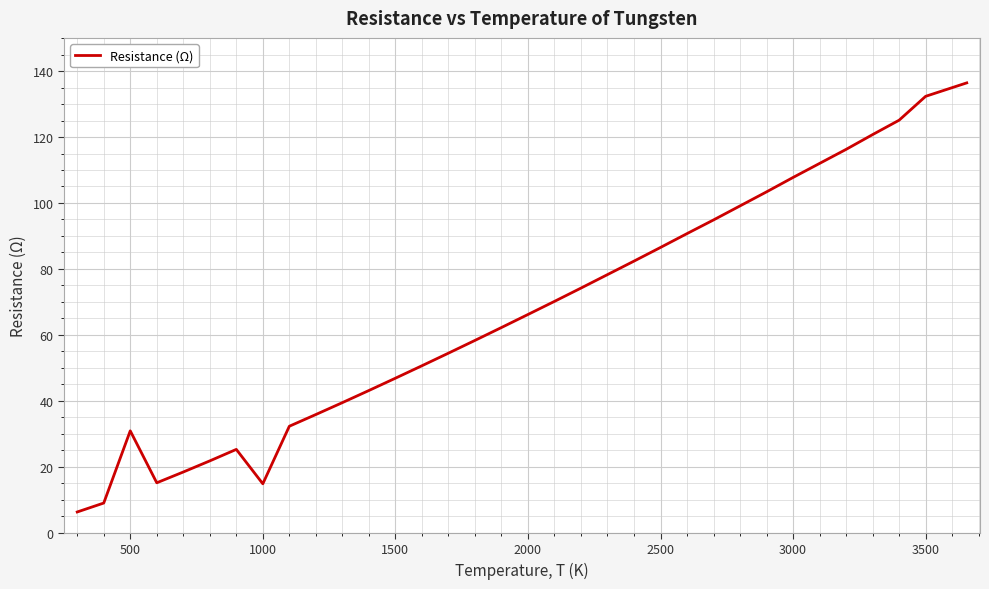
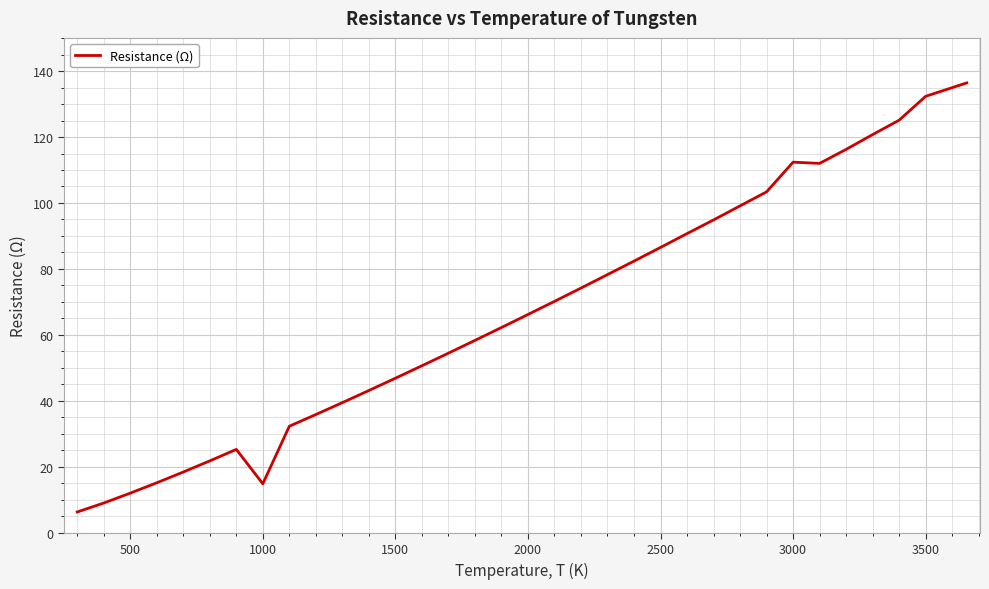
500: 31 -> 12
3000: 108 -> 112
